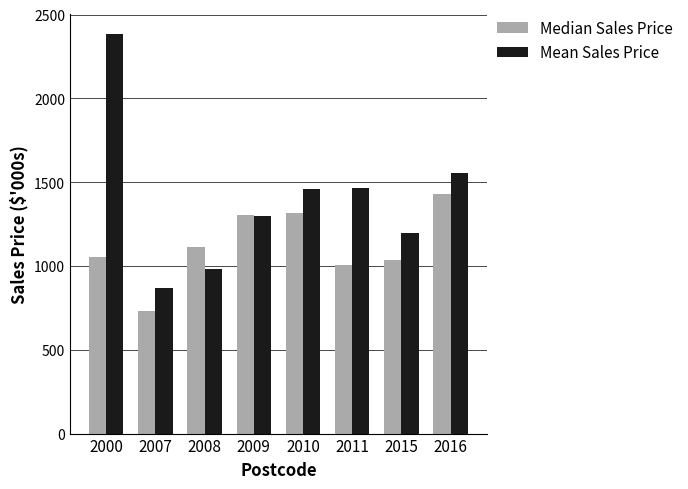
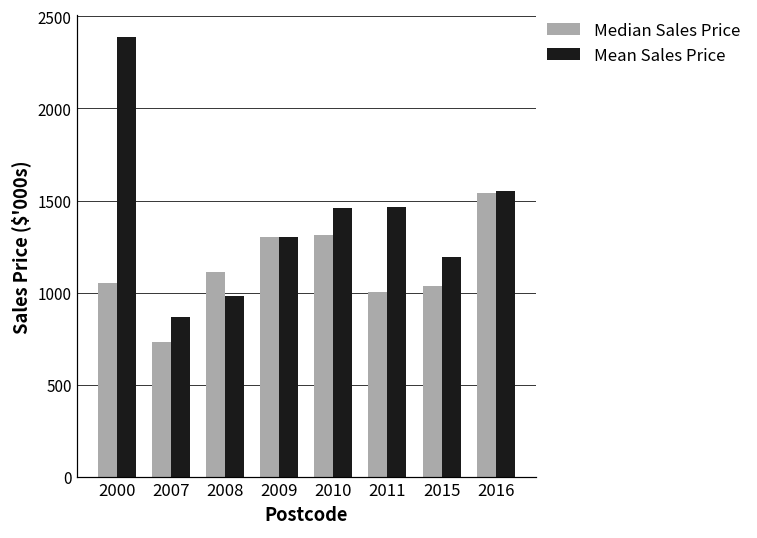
Median Sales Price, 2016: 1430 -> 1540
